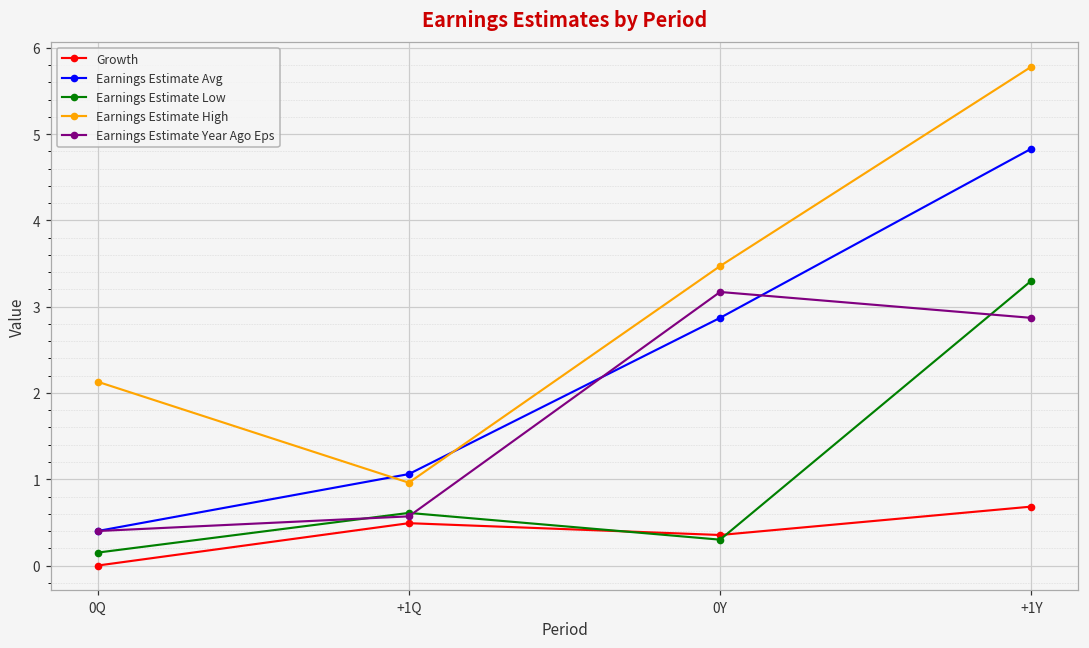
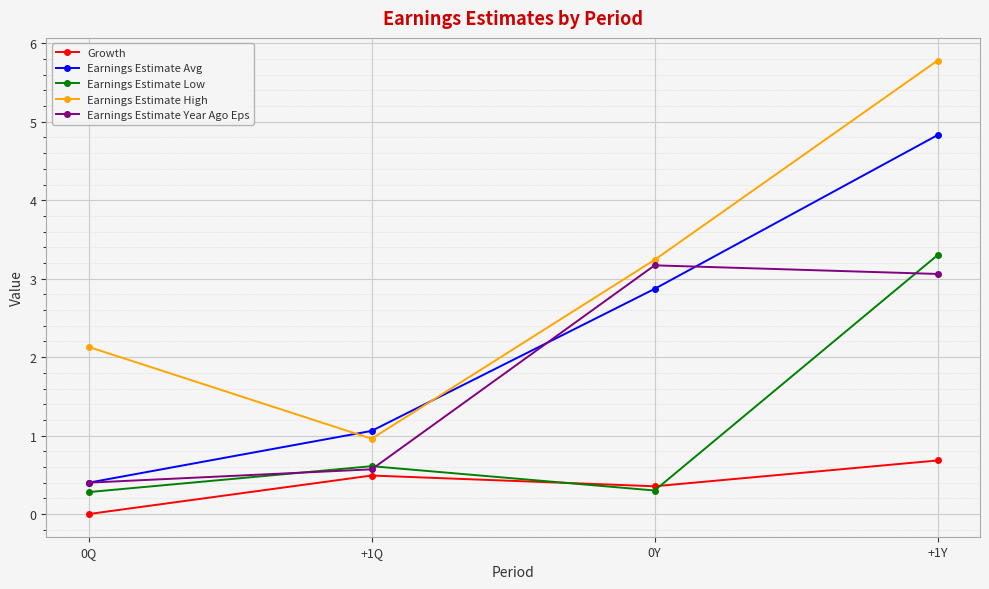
Earnings Estimate Low, 0Q: 0.2 -> 0.3
Earnings Estimate High, 0Y: 3.5 -> 3.2
Earnings Estimate Year Ago Eps, +1Y: 2.9 -> 3.1
